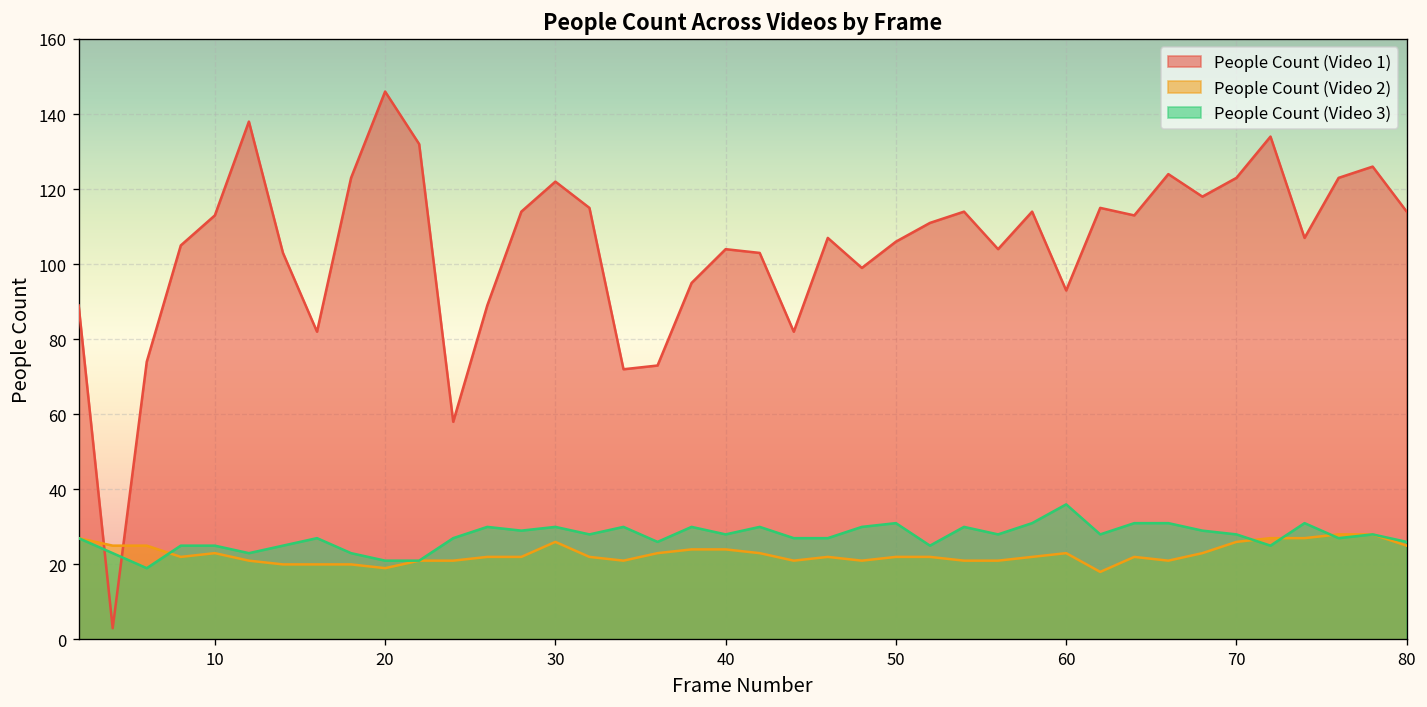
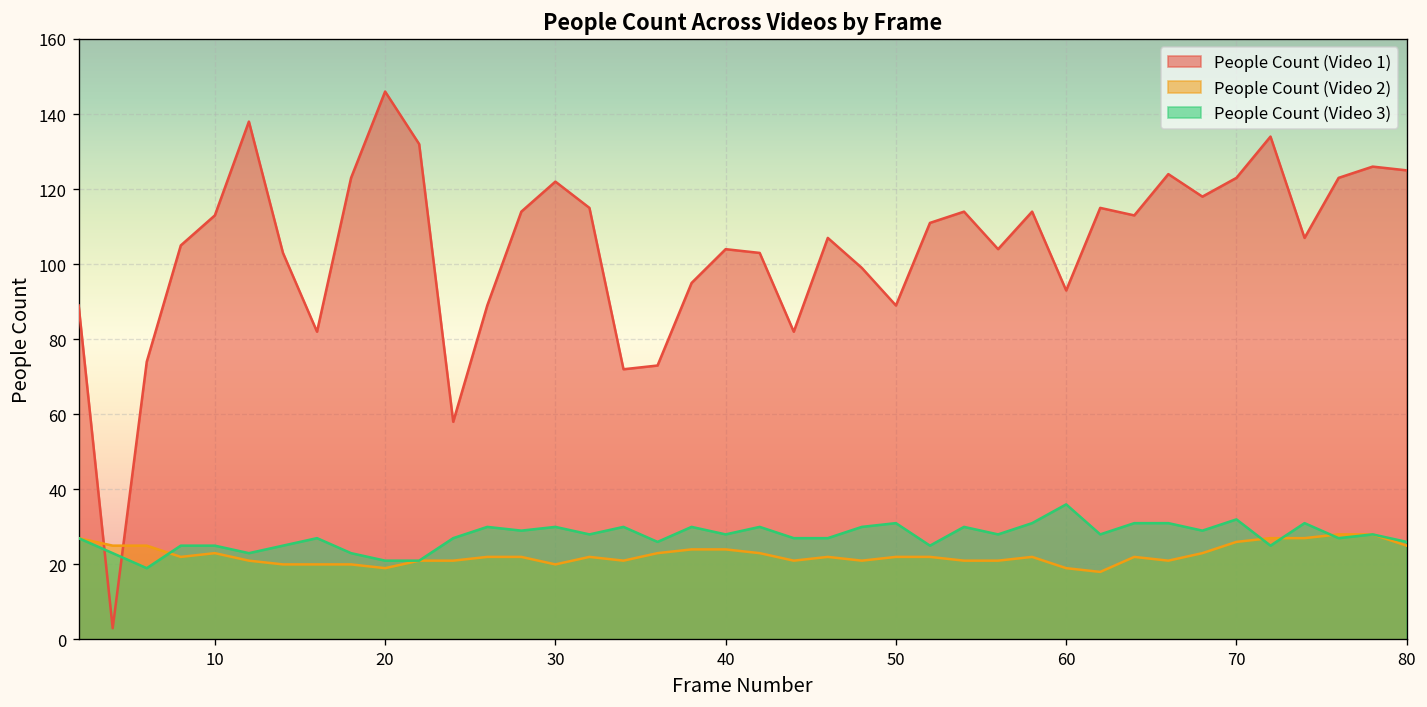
People Count (Video 2), 30: 26 -> 20
People Count (Video 1), 50: 106 -> 89
People Count (Video 2), 60: 23 -> 19
People Count (Video 3), 70: 28 -> 32
People Count (Video 1), 80: 114 -> 125
